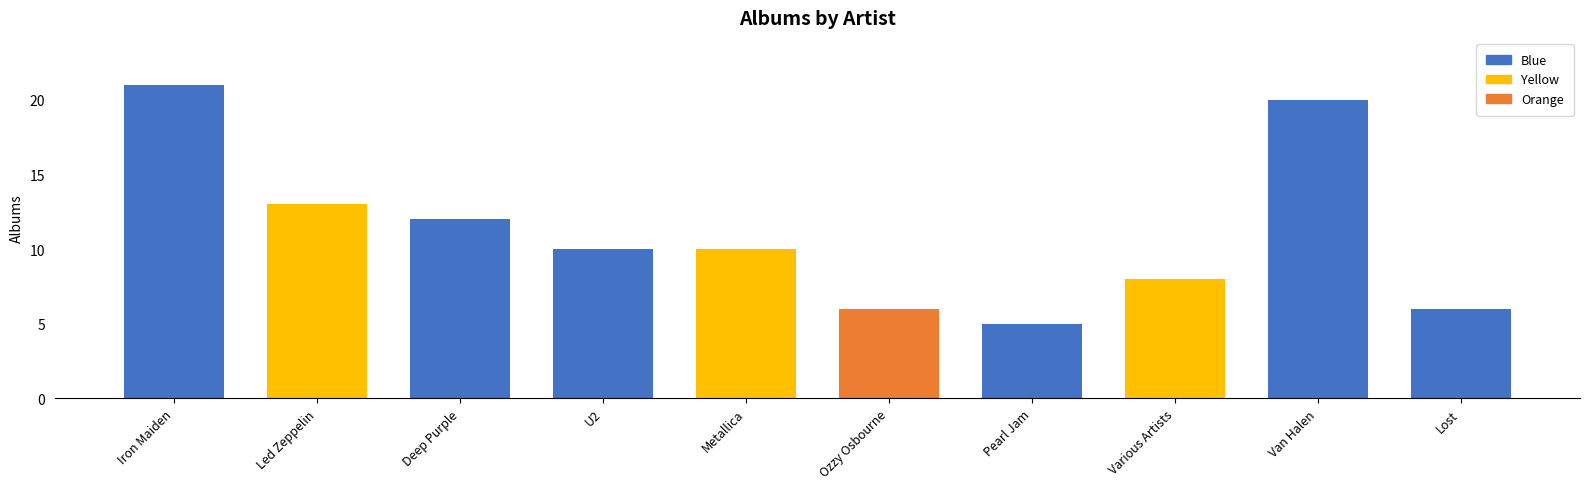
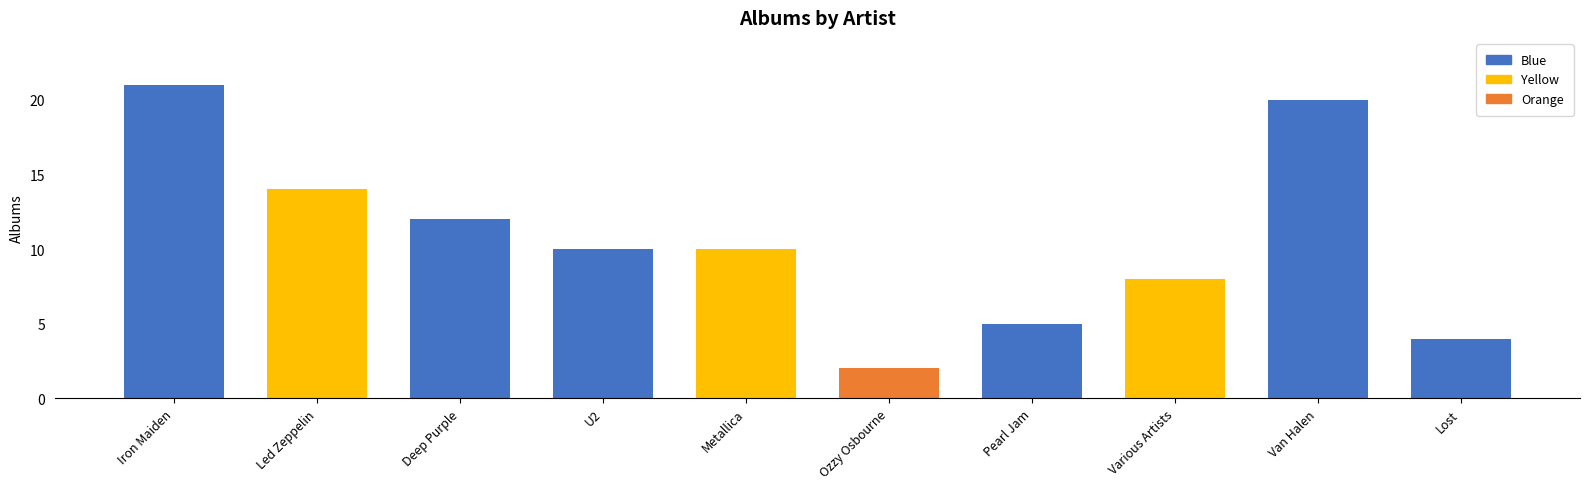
Led Zeppelin: 13 -> 14
Ozzy Osbourne: 6 -> 2
Lost: 6 -> 4
